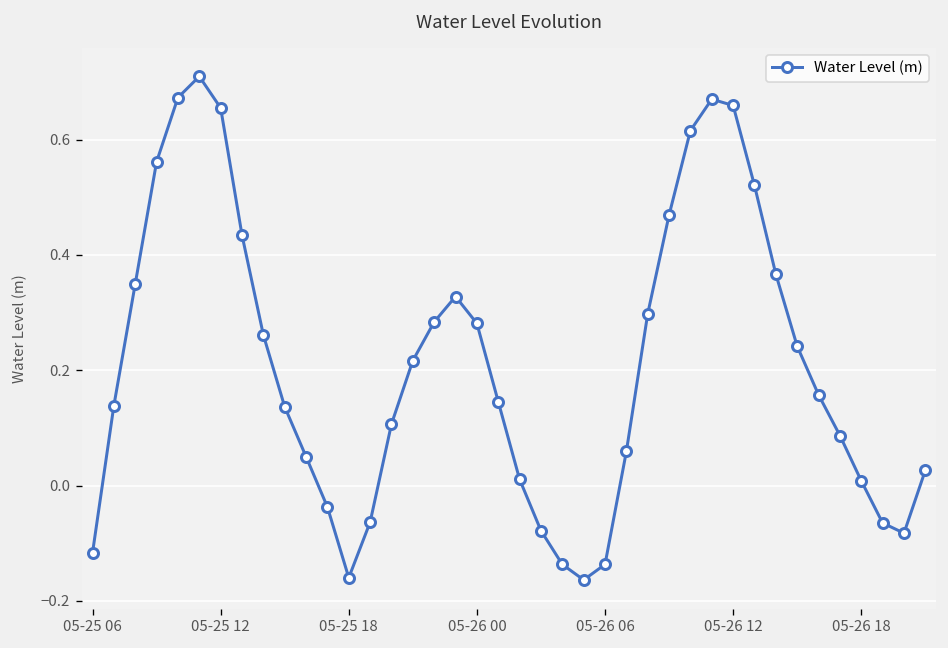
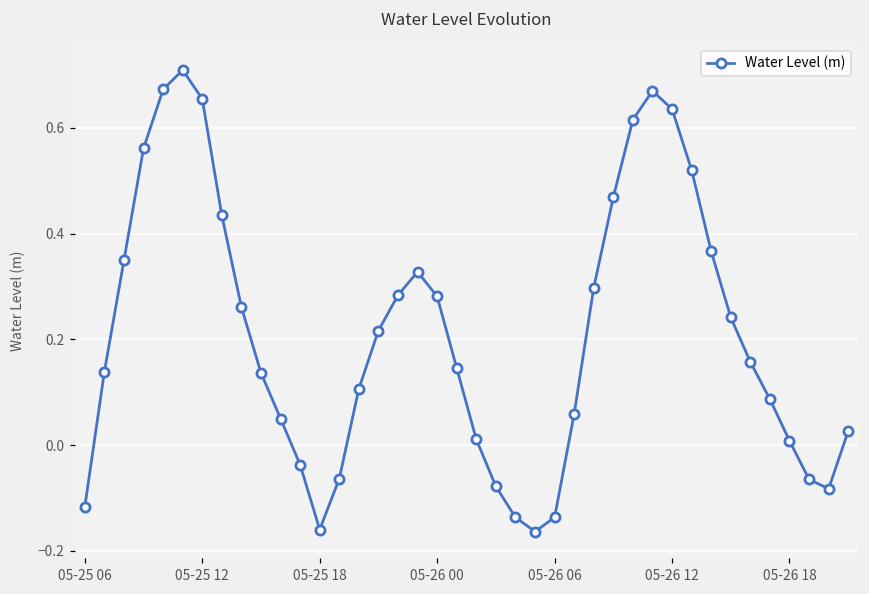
05-26 12: 0.66 -> 0.64
